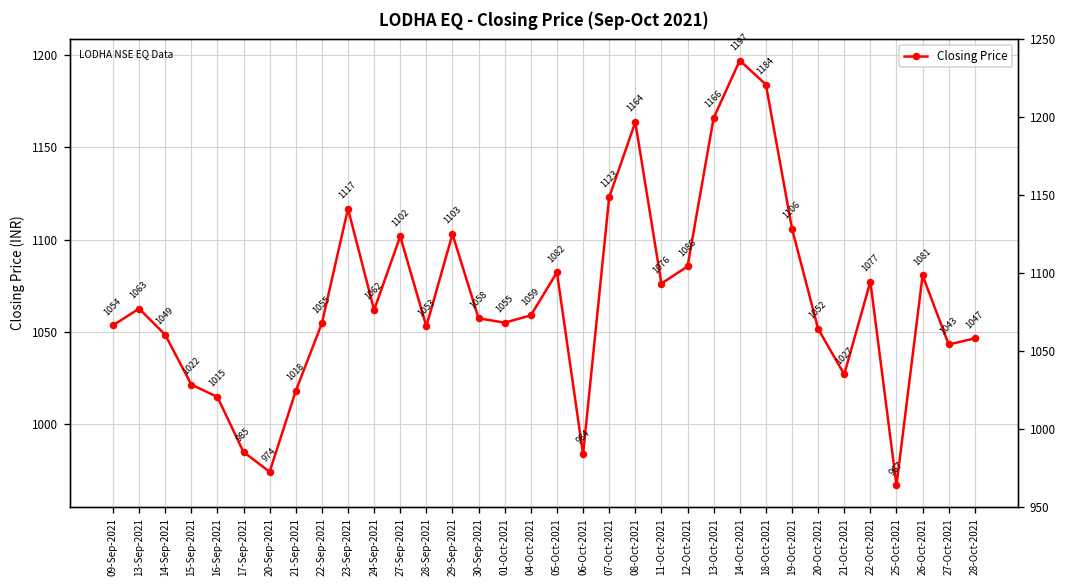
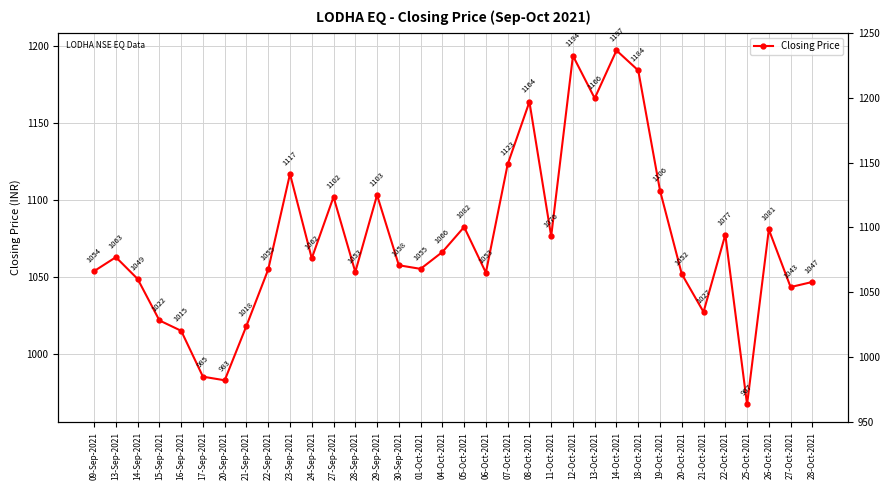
20-Sep-2021: 974 -> 983
04-Oct-2021: 1059 -> 1066
06-Oct-2021: 984 -> 1053
12-Oct-2021: 1086 -> 1194
